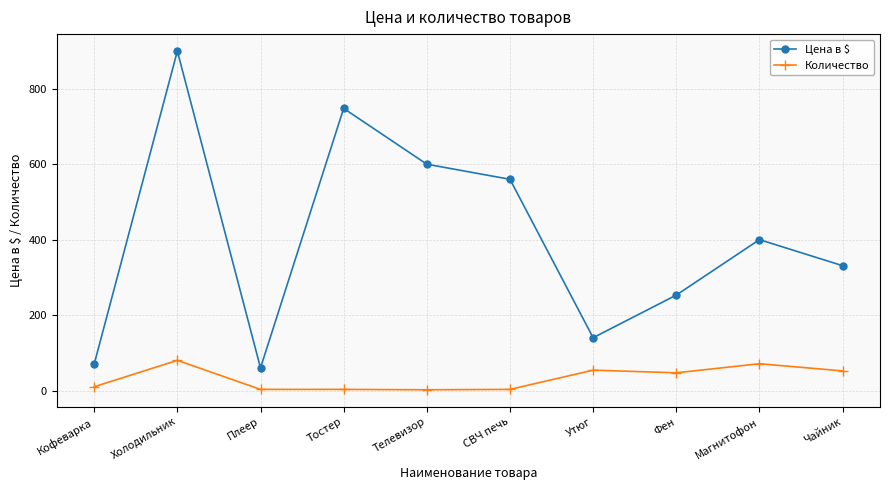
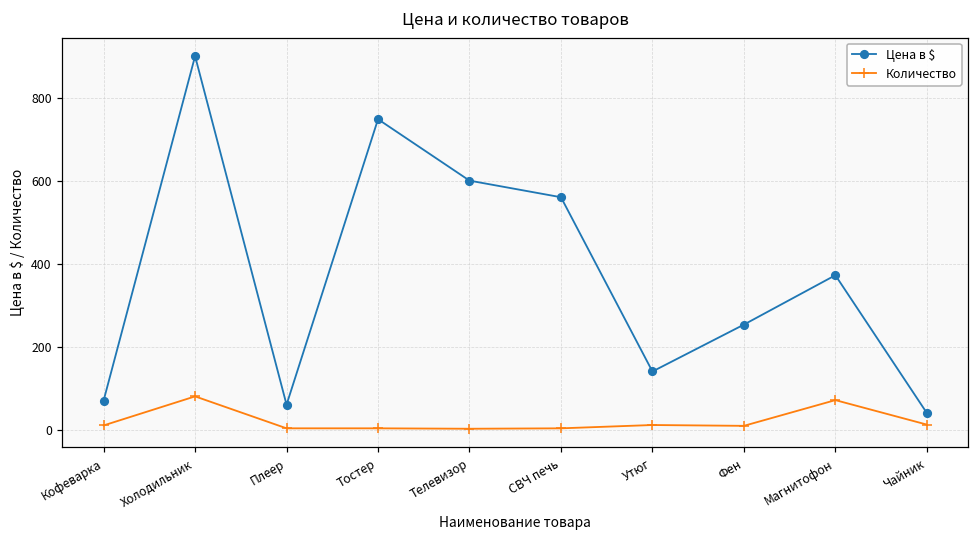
Количество, Утюг: 50 -> 10
Количество, Фен: 50 -> 10
Цена в $, Магнитофон: 400 -> 370
Цена в $, Чайник: 330 -> 40
Количество, Чайник: 50 -> 10
